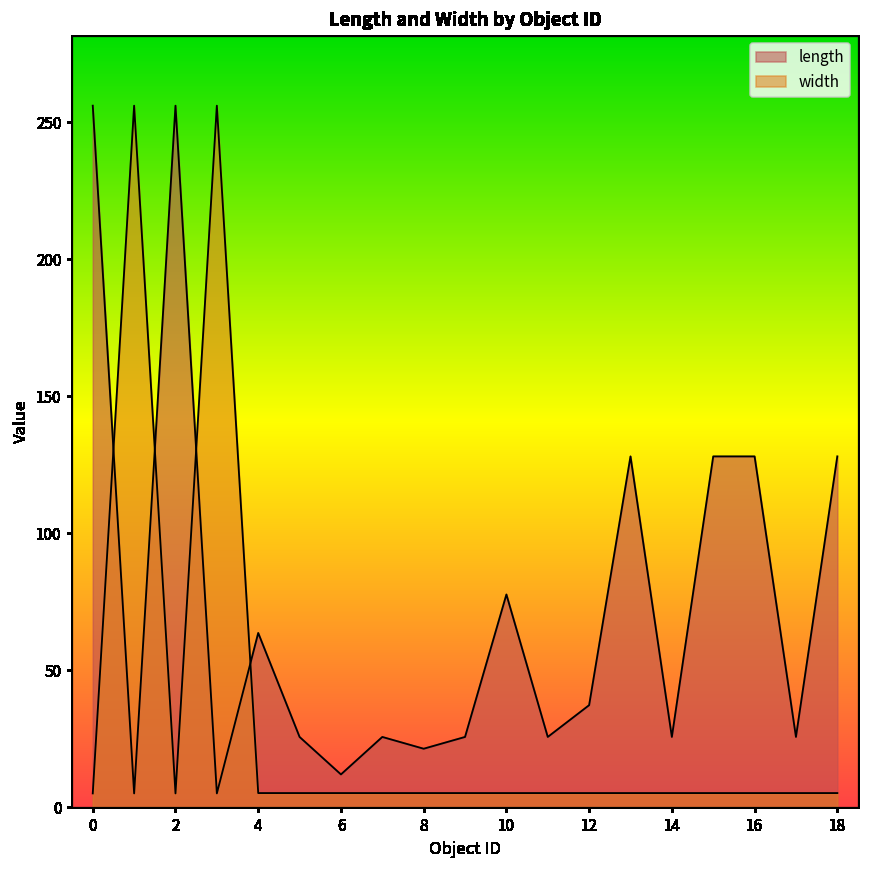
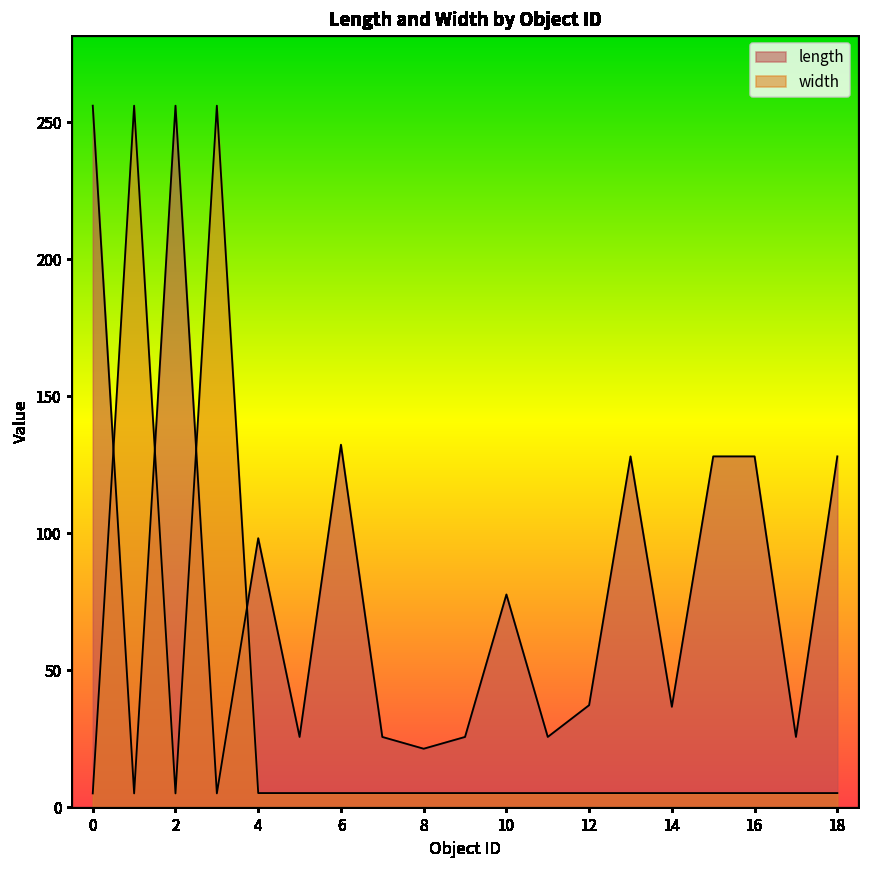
length, 4: 64 -> 98
length, 6: 12 -> 132
length, 14: 26 -> 37
